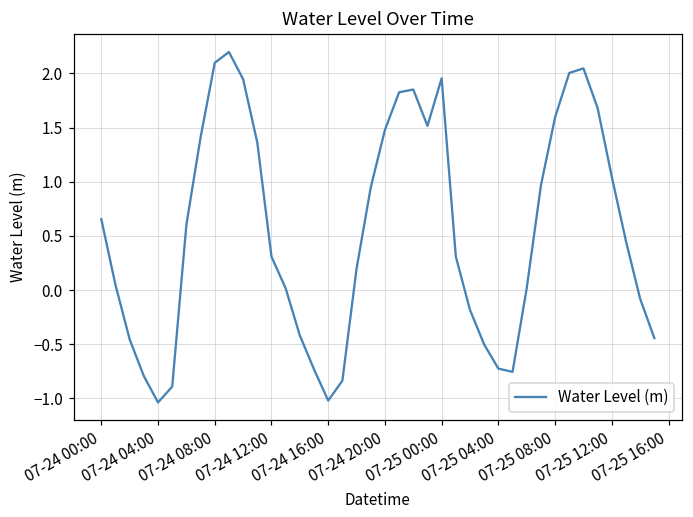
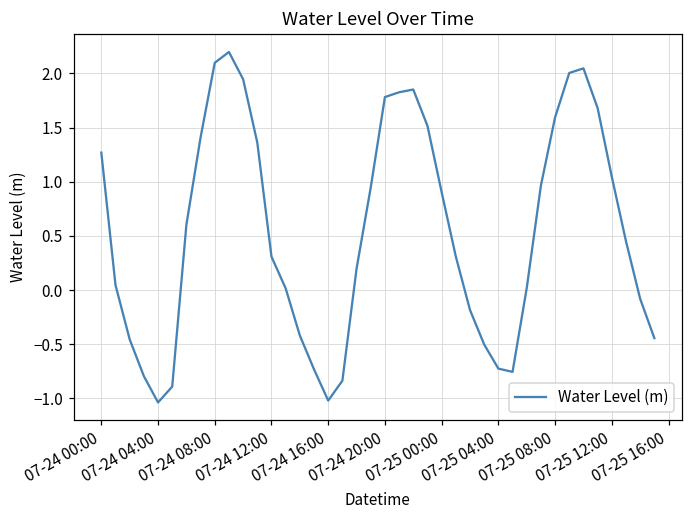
07-24 00:00: 0.7 -> 1.3
07-24 20:00: 1.5 -> 1.8
07-25 00:00: 2.0 -> 0.9
